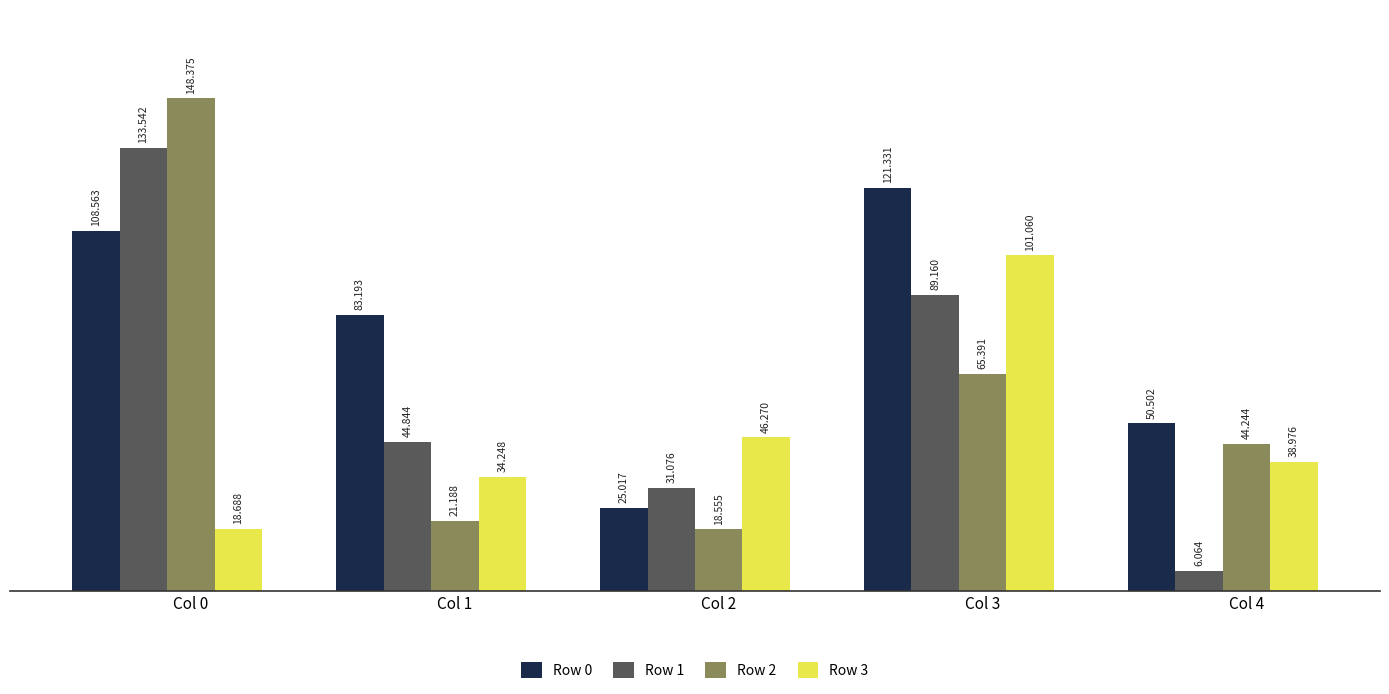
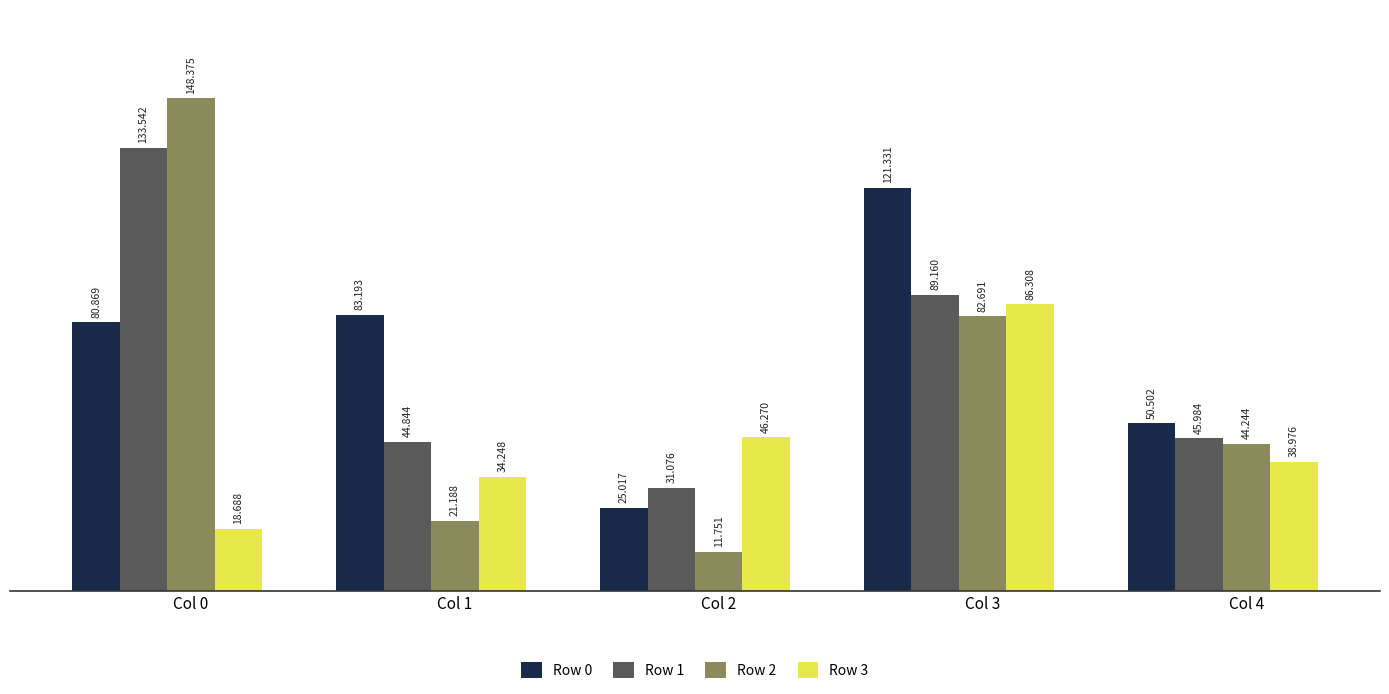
Row 0, Col 0: 108.563 -> 80.869
Row 2, Col 2: 18.555 -> 11.751
Row 2, Col 3: 65.391 -> 82.691
Row 3, Col 3: 101.060 -> 86.308
Row 1, Col 4: 6.064 -> 45.984
